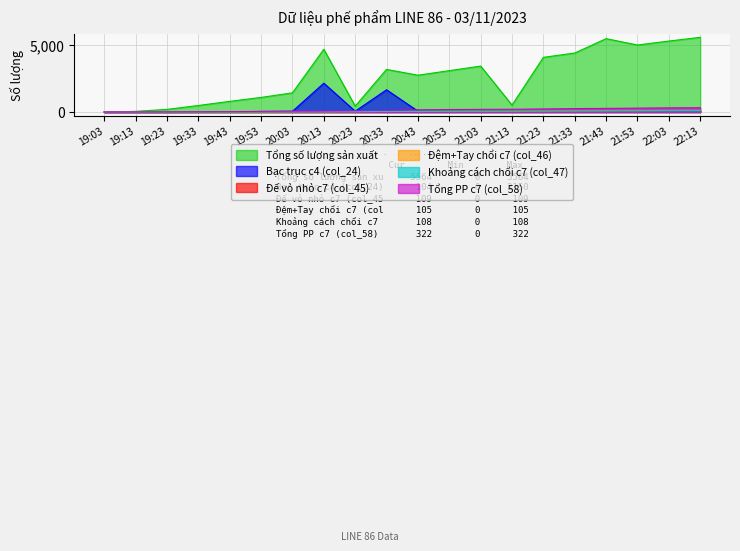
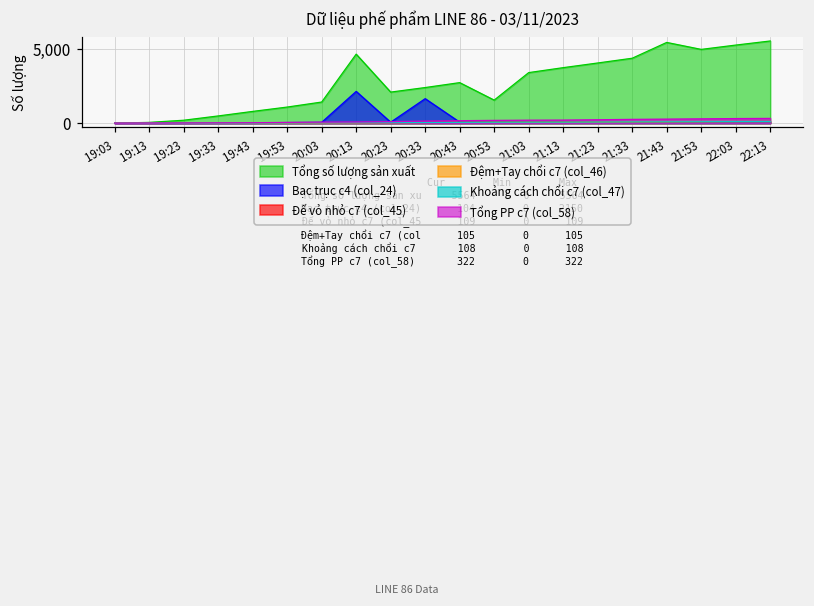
Tổng số lượng sản xuất, 20:23: 400 -> 2,100
Tổng số lượng sản xuất, 20:33: 3,200 -> 2,400
Tổng số lượng sản xuất, 20:53: 3,100 -> 1,600
Tổng số lượng sản xuất, 21:13: 500 -> 3,800
